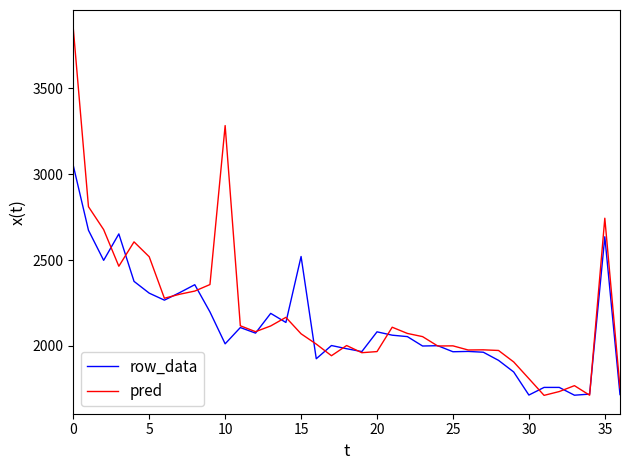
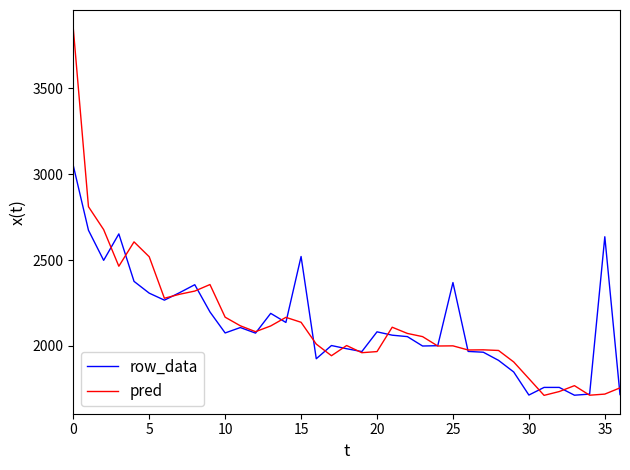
row_data, 10: 2010 -> 2080
pred, 10: 3280 -> 2170
pred, 15: 2070 -> 2140
row_data, 25: 1970 -> 2370
pred, 35: 2740 -> 1720
